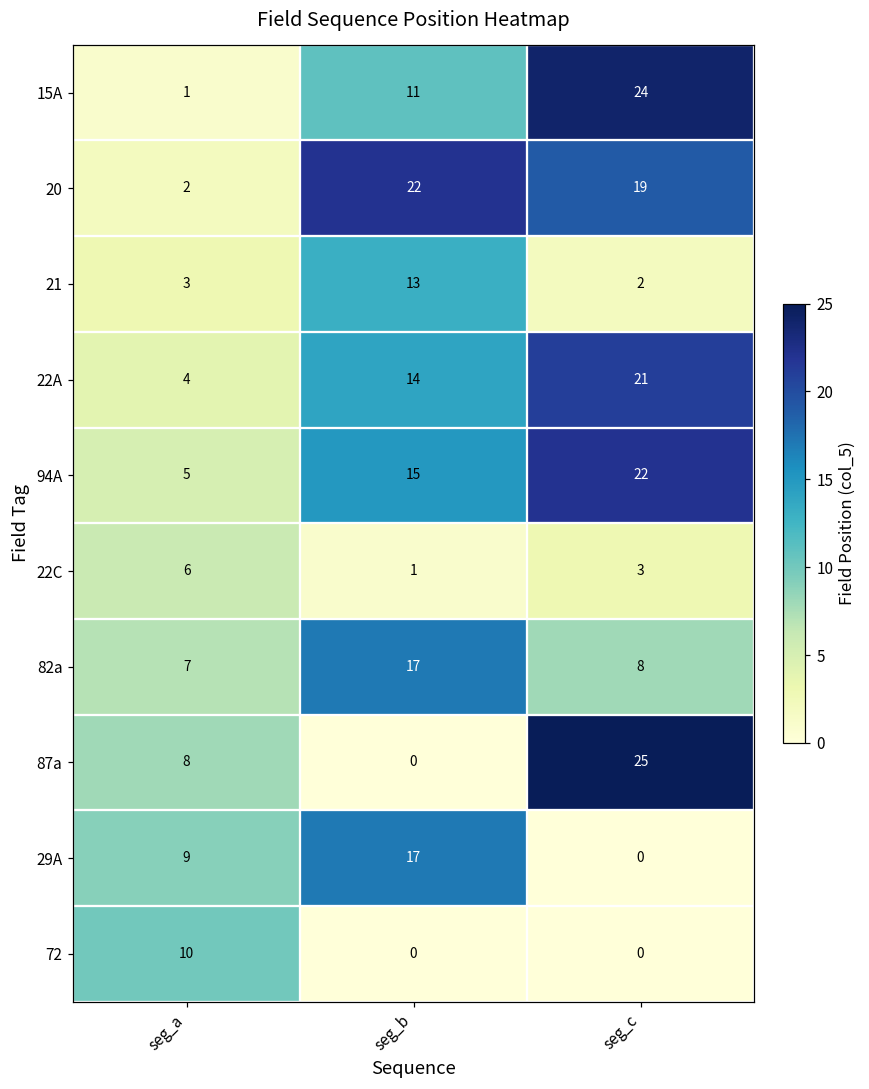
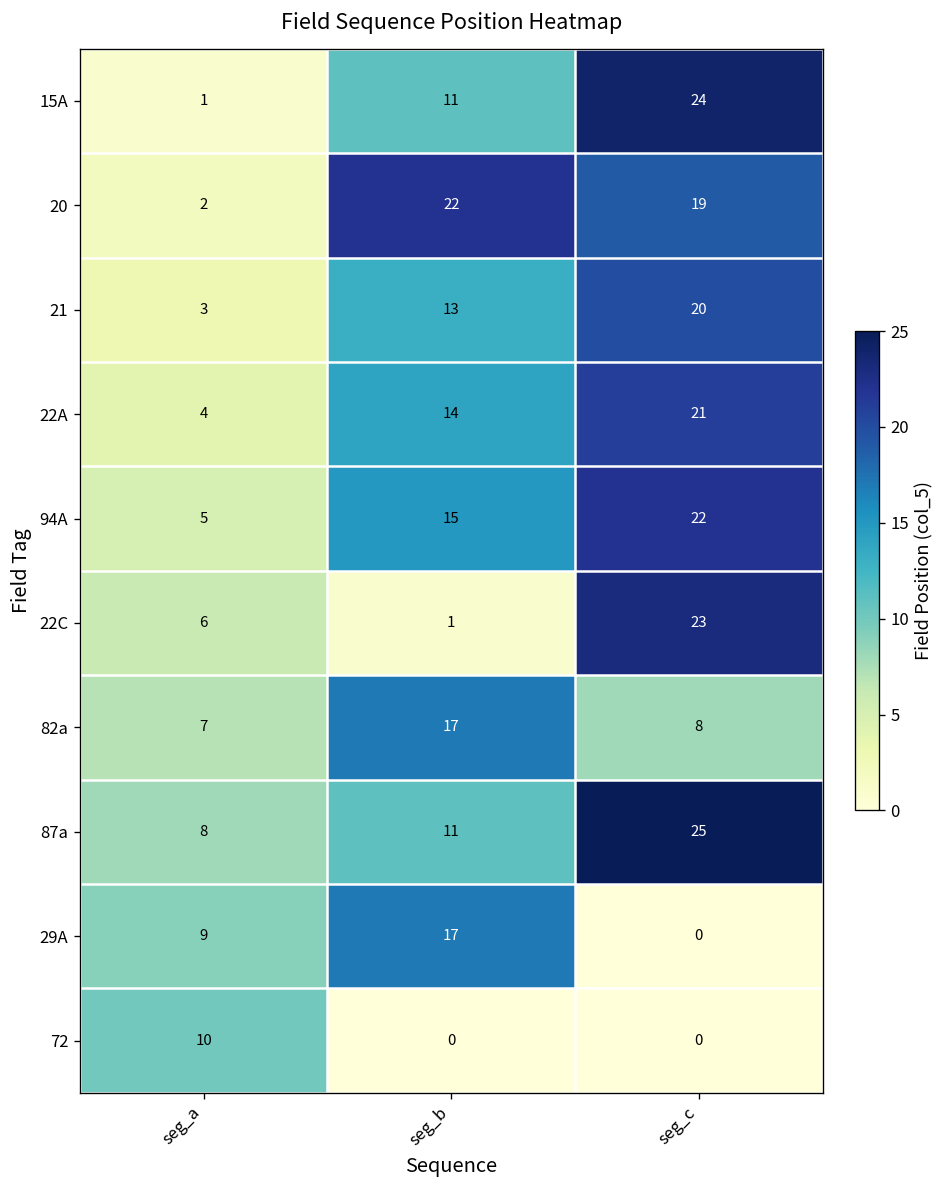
21, seg_c: 2 -> 20
22C, seg_c: 3 -> 23
87a, seg_b: 0 -> 11
